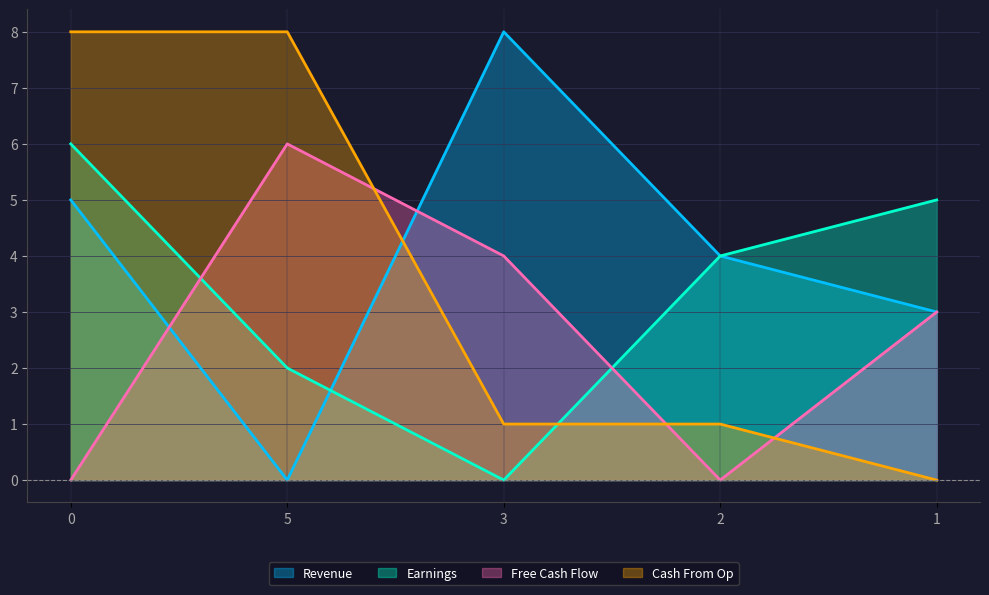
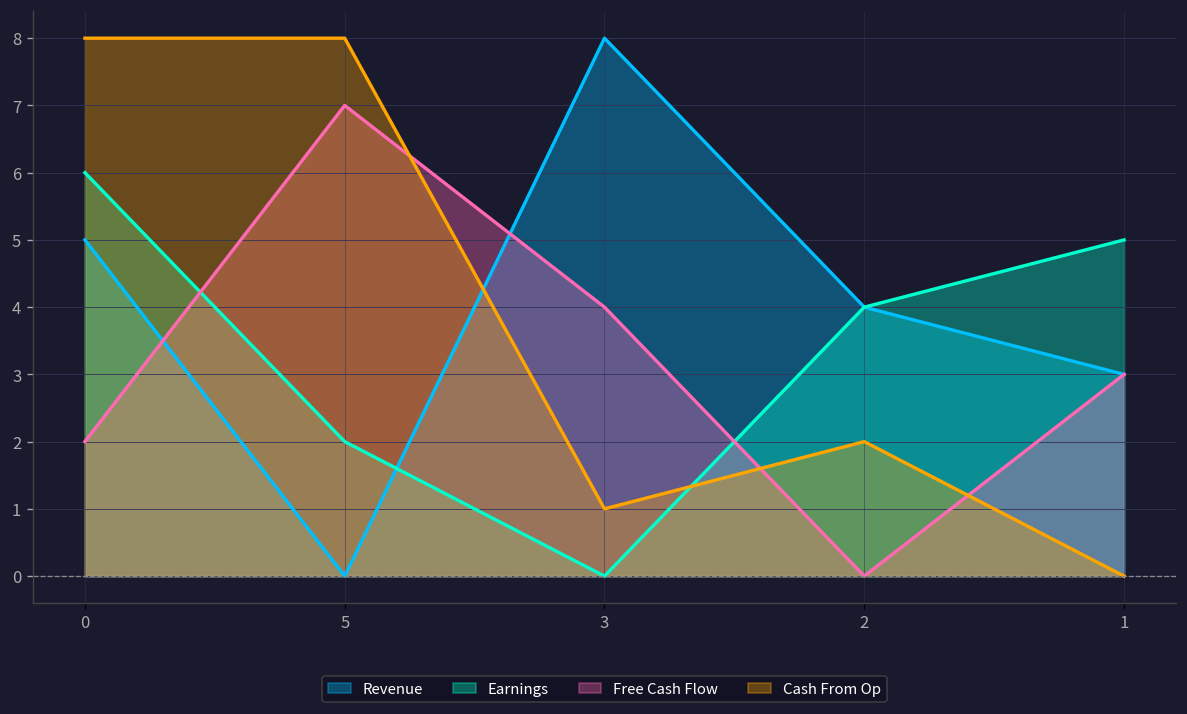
Free Cash Flow, 0: 0 -> 2
Free Cash Flow, 5: 6 -> 7
Cash From Op, 2: 1 -> 2
